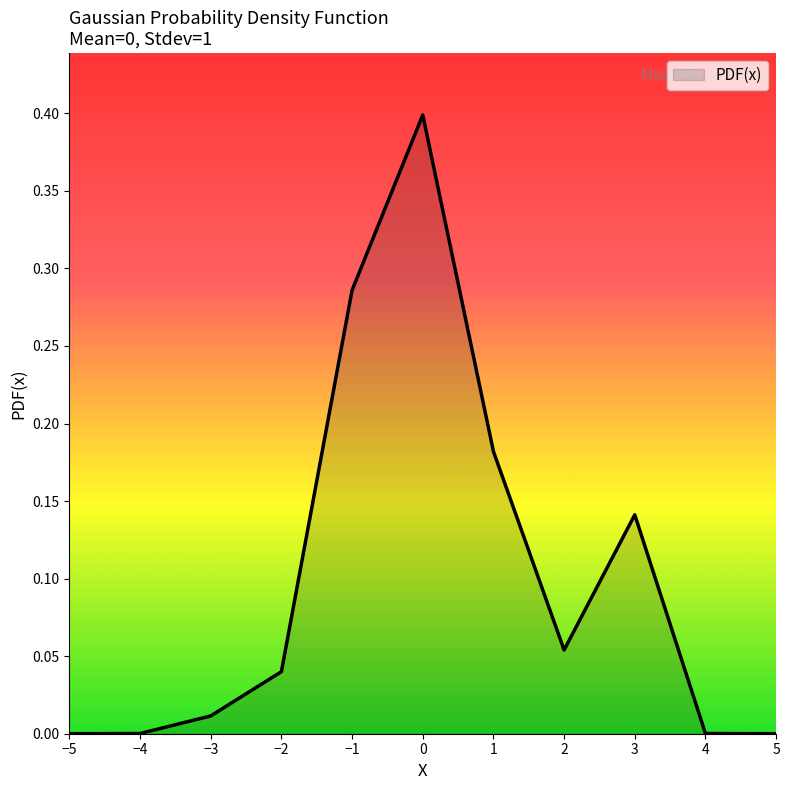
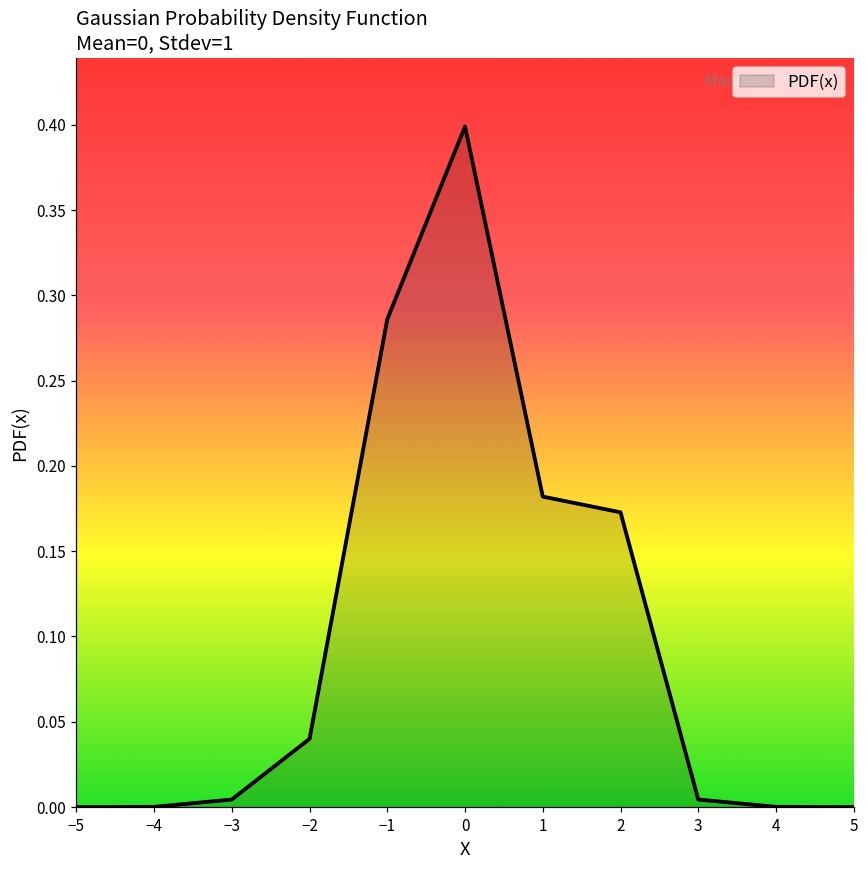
−3: 0.011 -> 0.004
2: 0.054 -> 0.173
3: 0.141 -> 0.004
